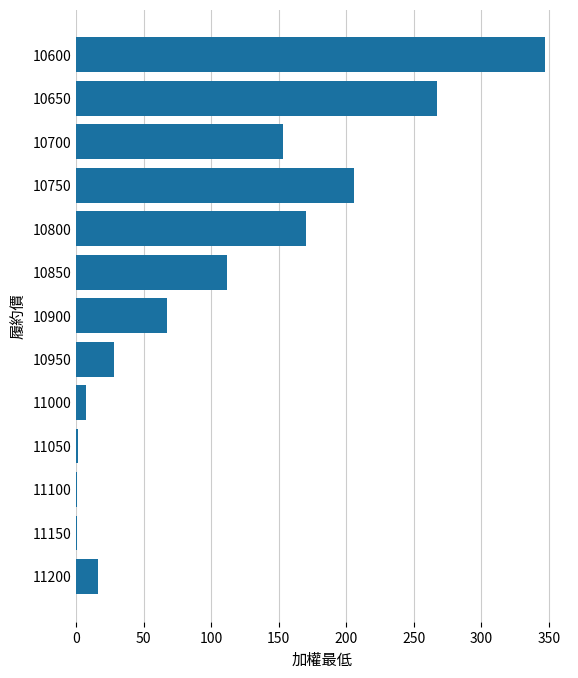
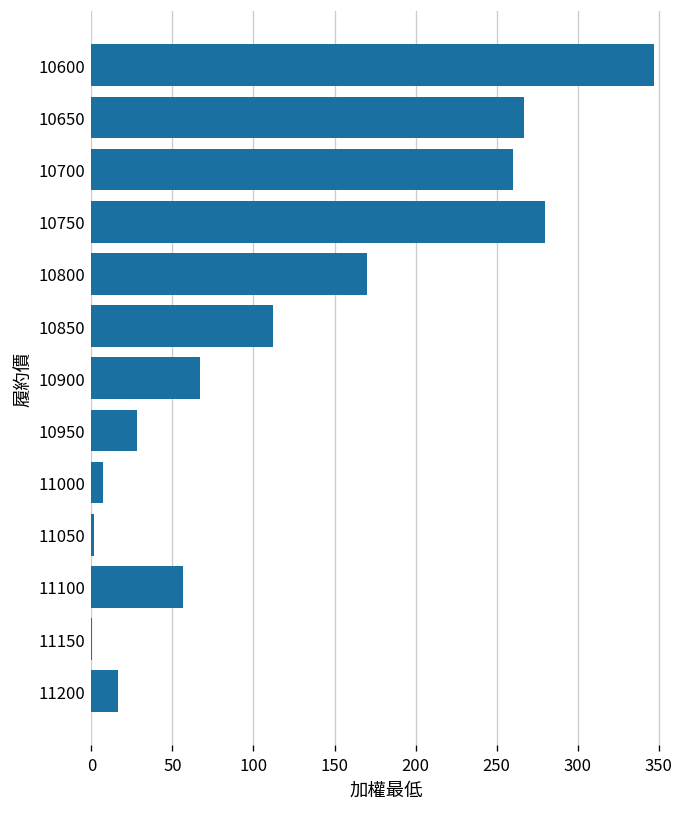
10700: 153 -> 260
10750: 206 -> 280
11100: 1 -> 57
